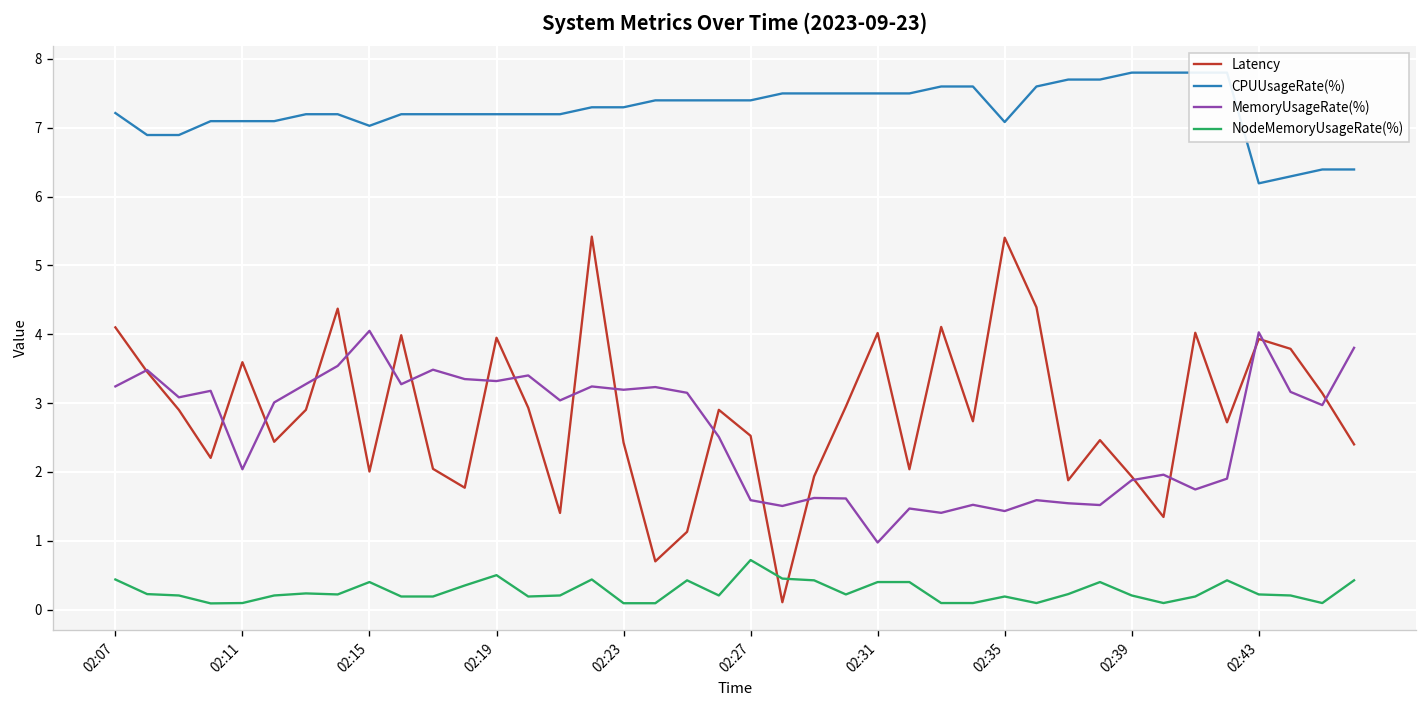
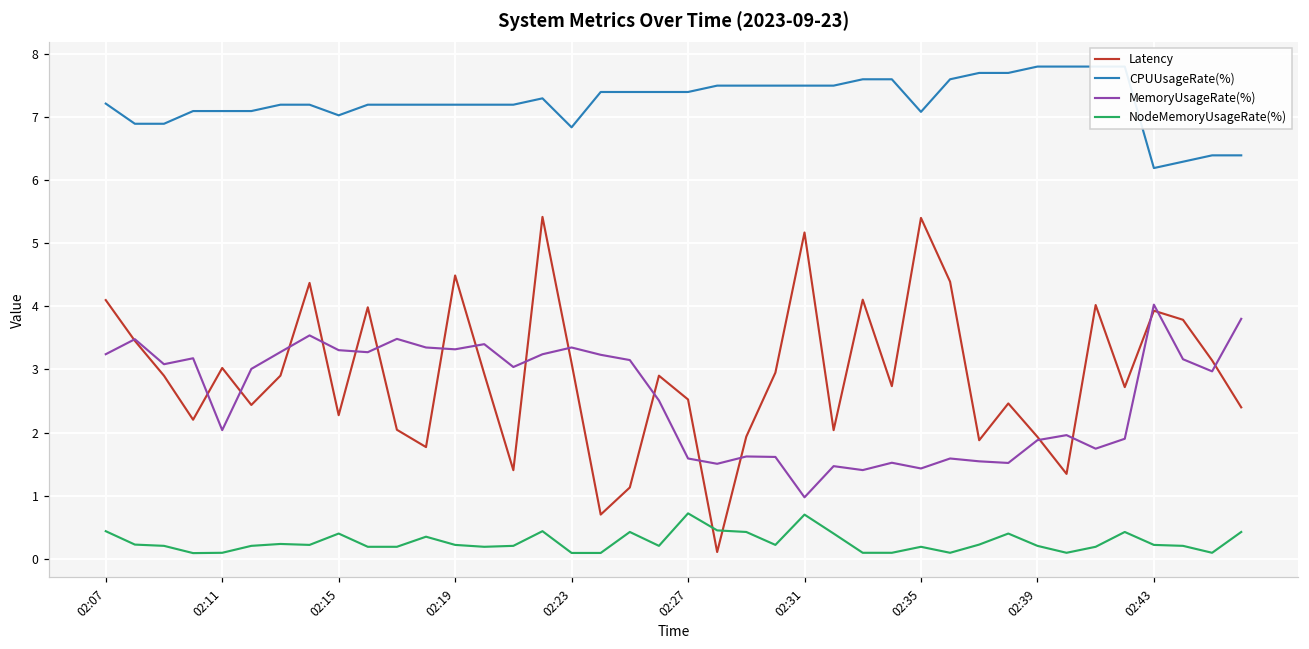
Latency, 02:11: 3.6 -> 3.0
Latency, 02:15: 2.0 -> 2.3
MemoryUsageRate(%), 02:15: 4.0 -> 3.3
Latency, 02:19: 3.9 -> 4.5
NodeMemoryUsageRate(%), 02:19: 0.5 -> 0.2
Latency, 02:23: 2.4 -> 3.1
CPUUsageRate(%), 02:23: 7.3 -> 6.8
MemoryUsageRate(%), 02:23: 3.2 -> 3.3
Latency, 02:31: 4.0 -> 5.2
NodeMemoryUsageRate(%), 02:31: 0.4 -> 0.7
